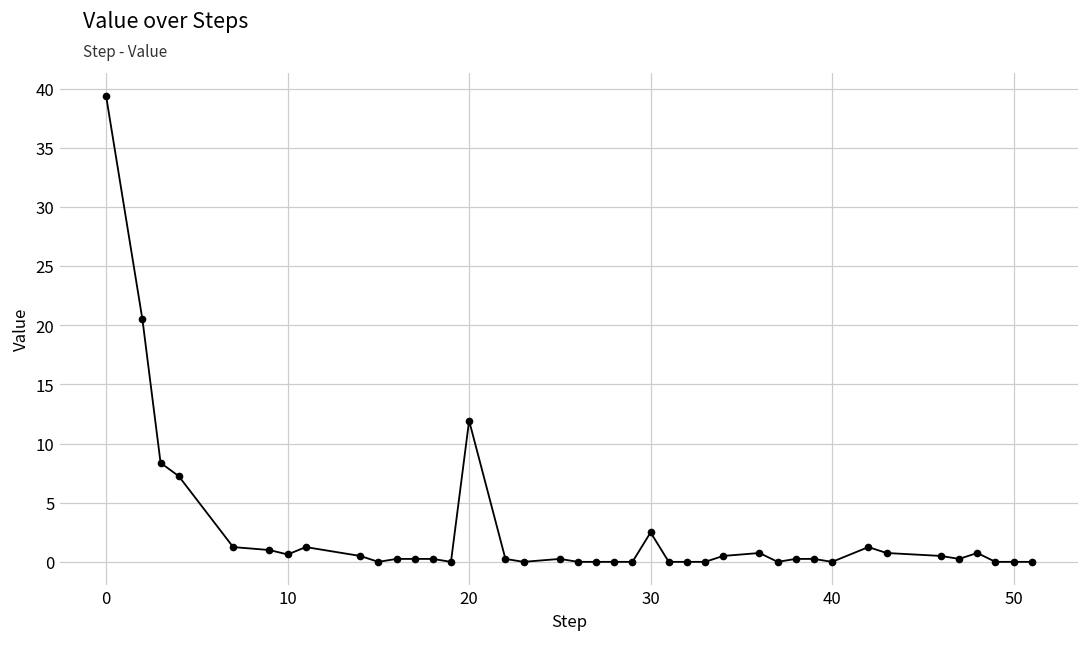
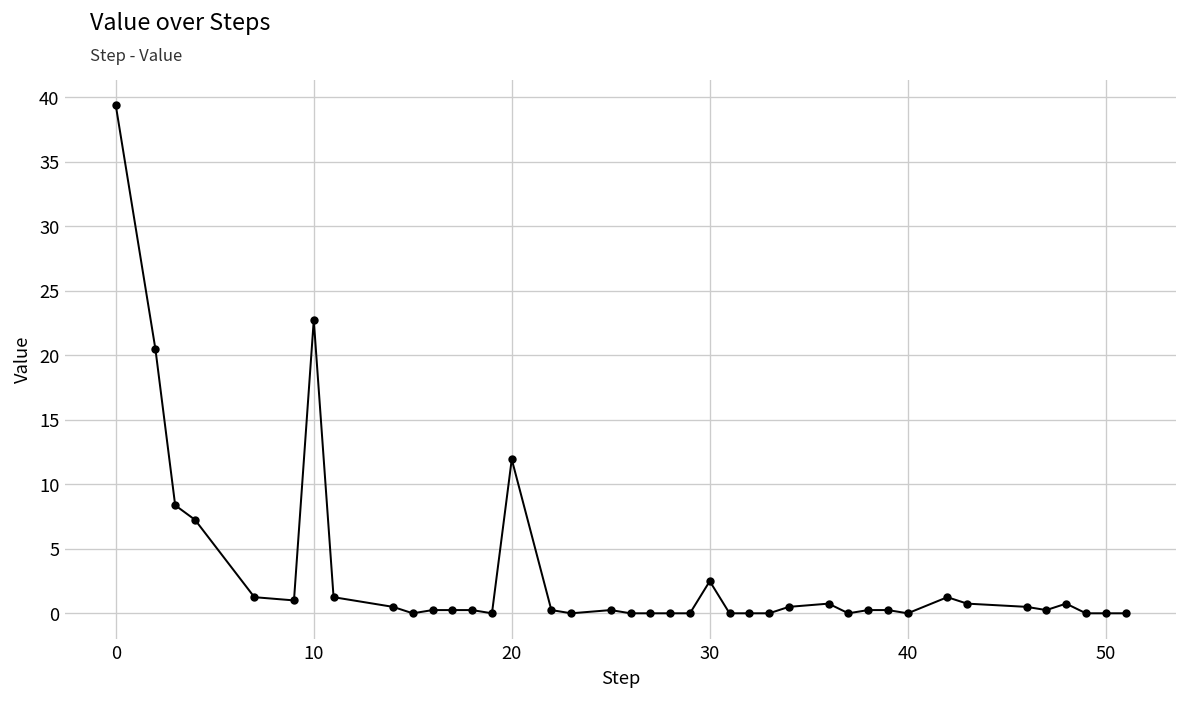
10: 0.6 -> 22.7
